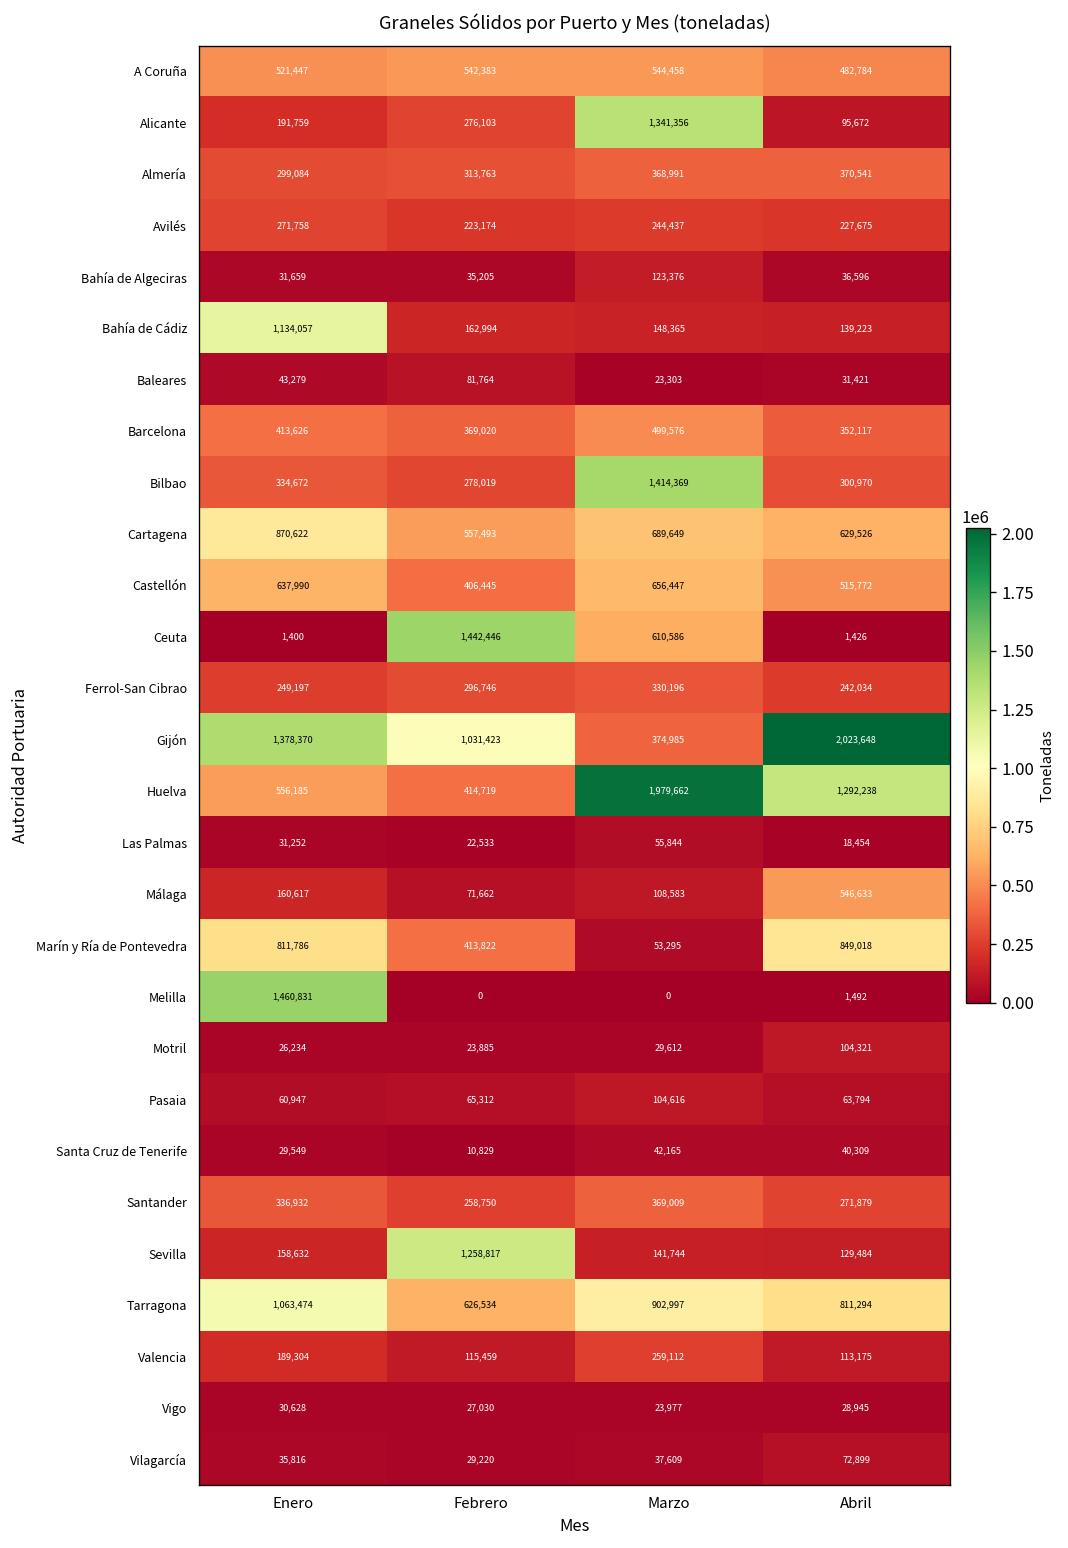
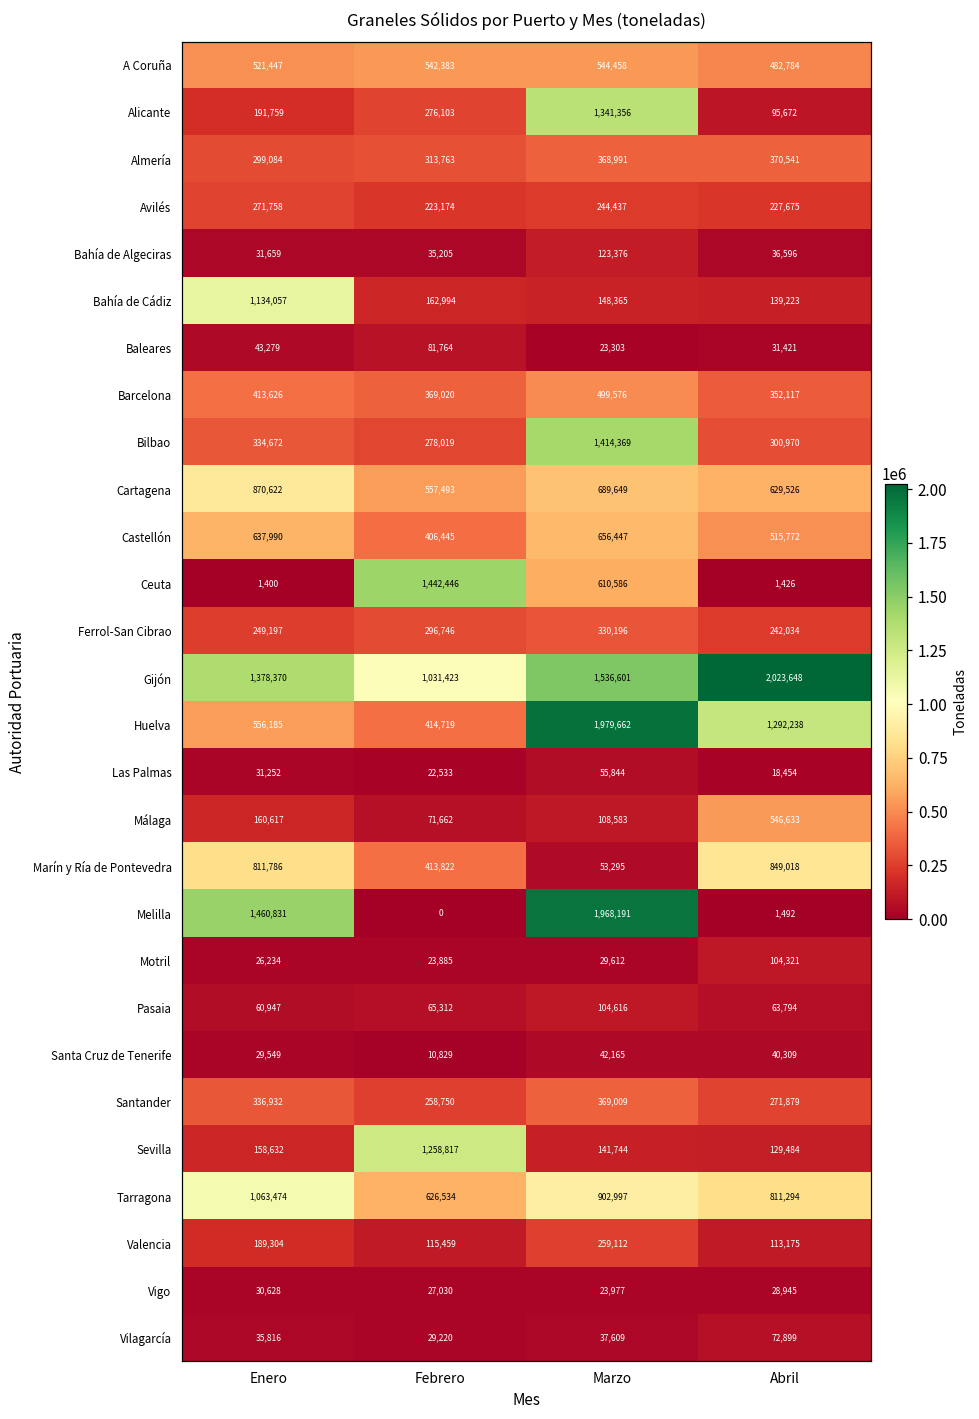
Gijón, Marzo: 374,985 -> 1,536,601
Melilla, Marzo: 0 -> 1,968,191
